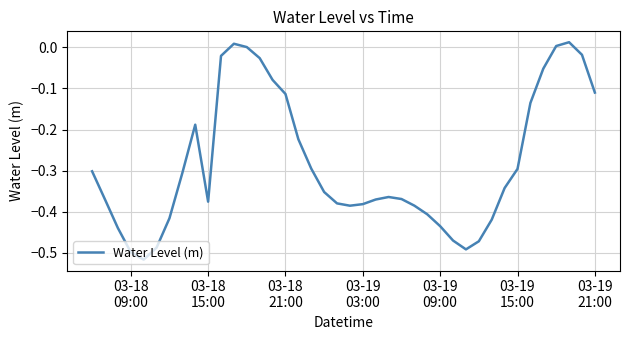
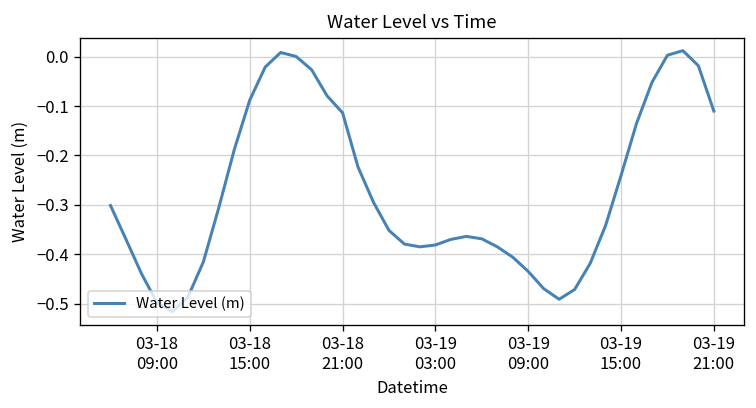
03-18 15:00: -0.38 -> -0.09
03-19 15:00: -0.30 -> -0.24
